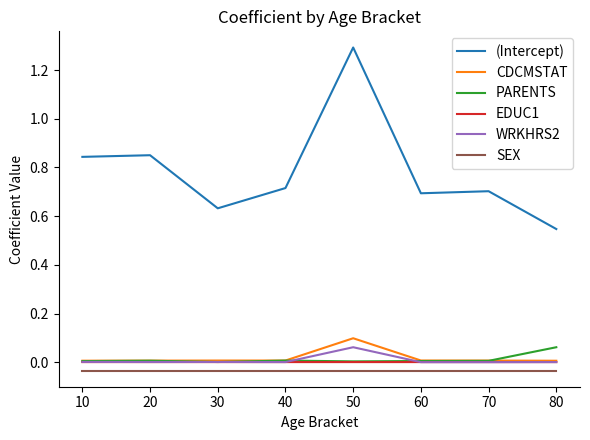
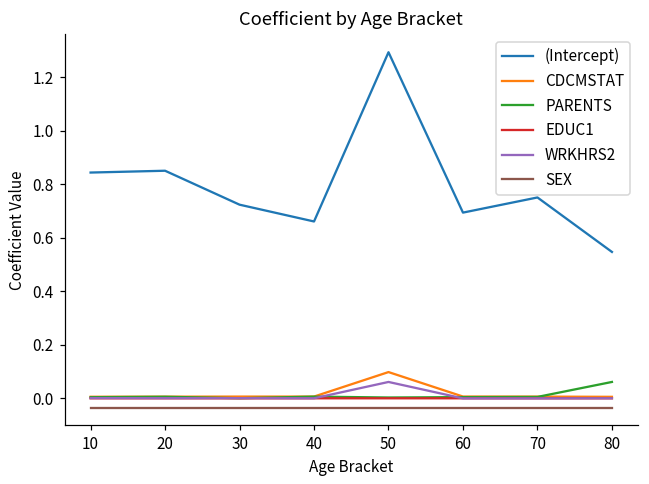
(Intercept), 30: 0.63 -> 0.72
(Intercept), 40: 0.72 -> 0.66
(Intercept), 70: 0.70 -> 0.75
